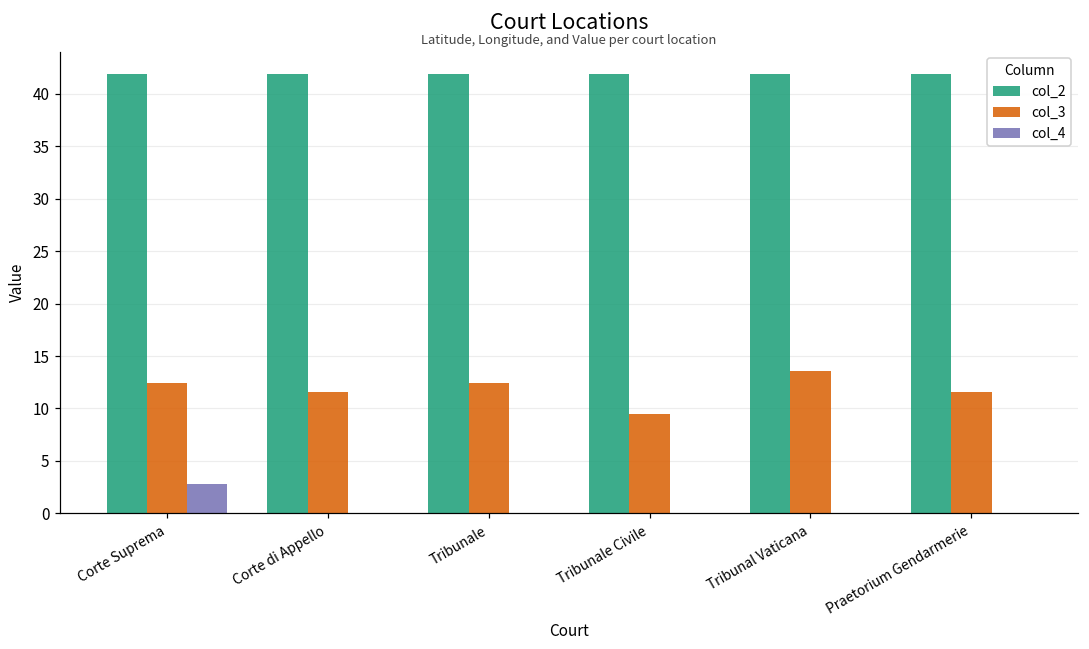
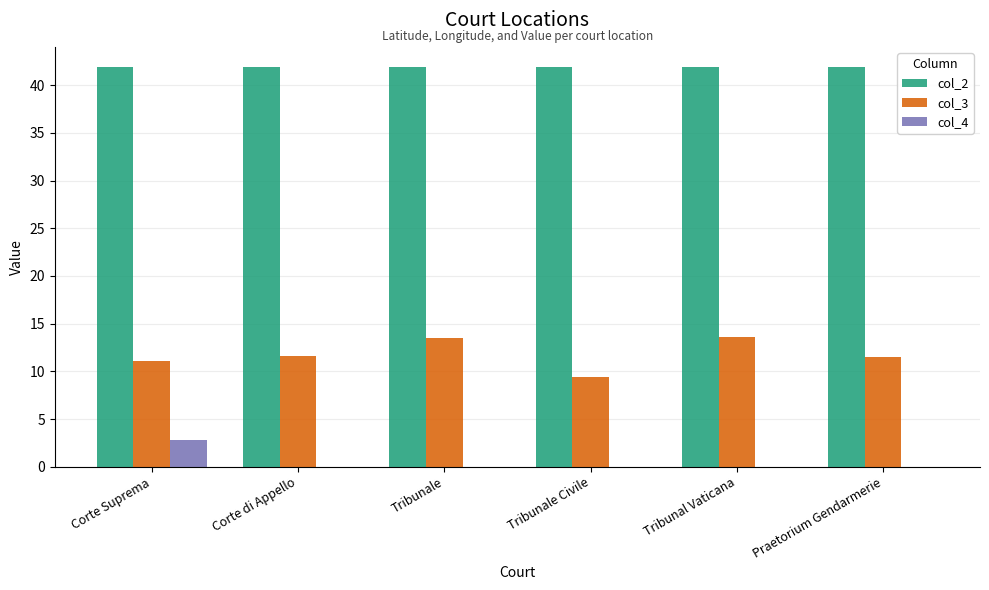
col_3, Corte Suprema: 12 -> 11
col_3, Tribunale: 12 -> 13
